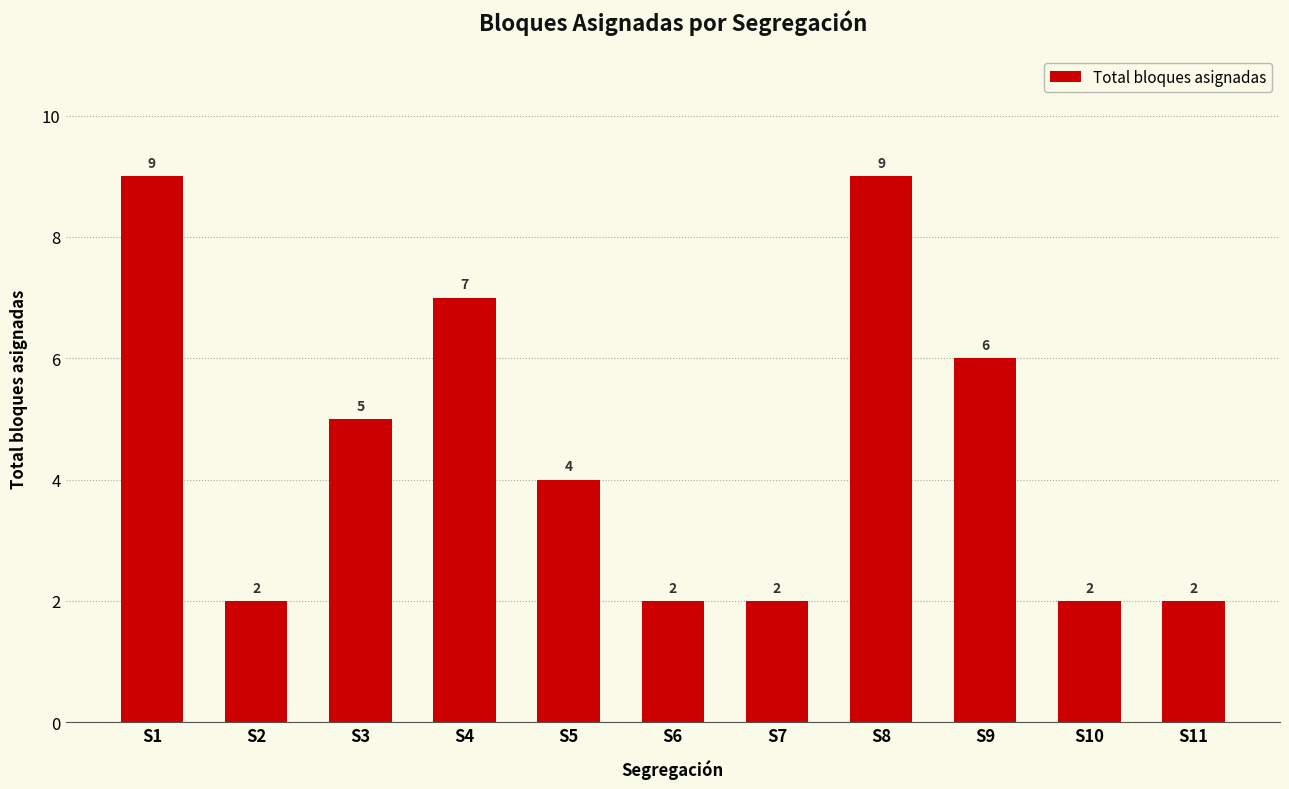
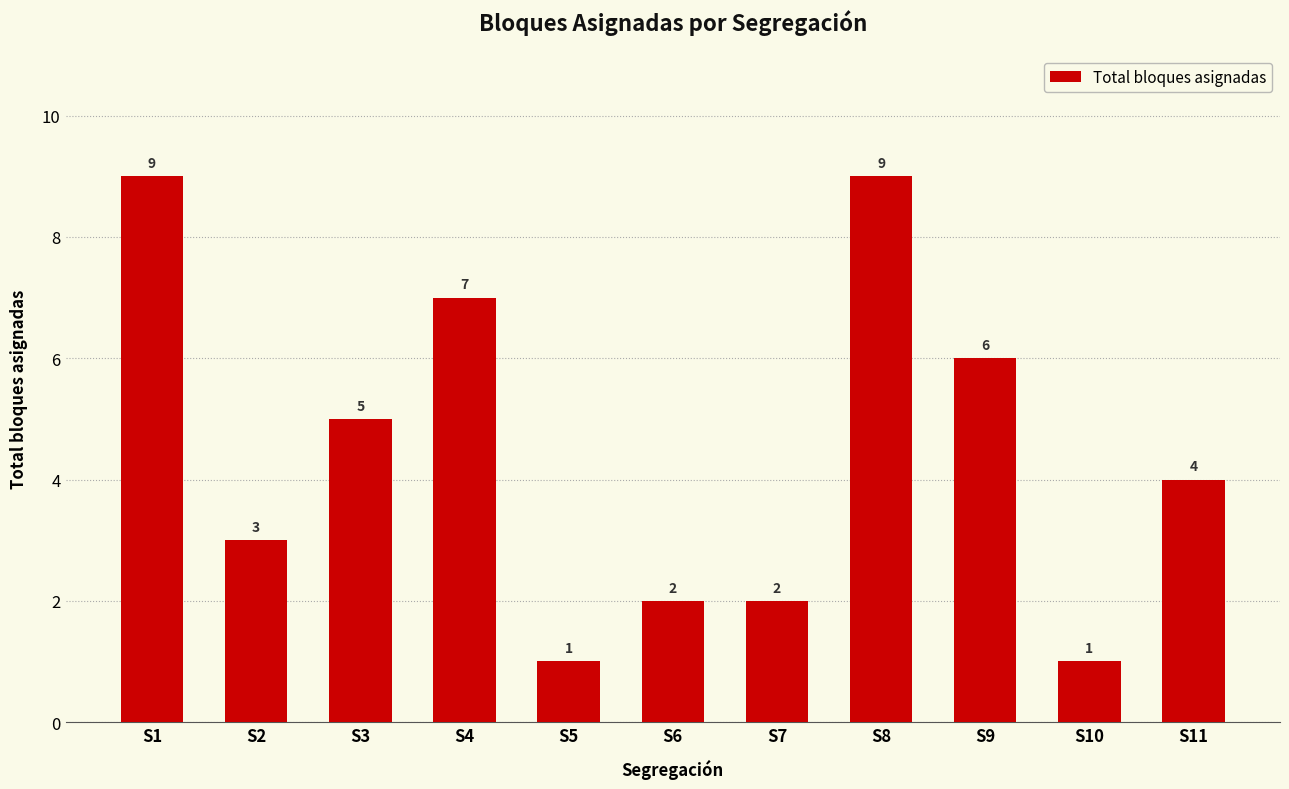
S2: 2 -> 3
S5: 4 -> 1
S10: 2 -> 1
S11: 2 -> 4
